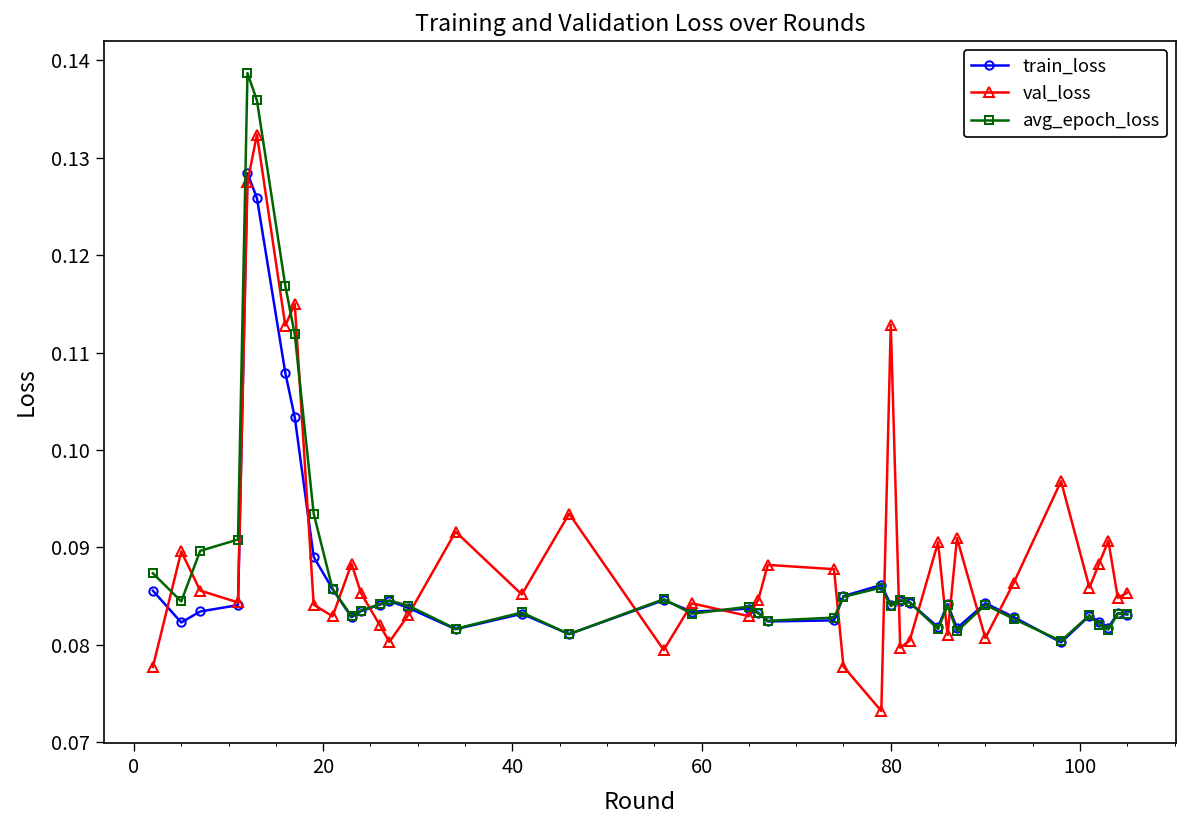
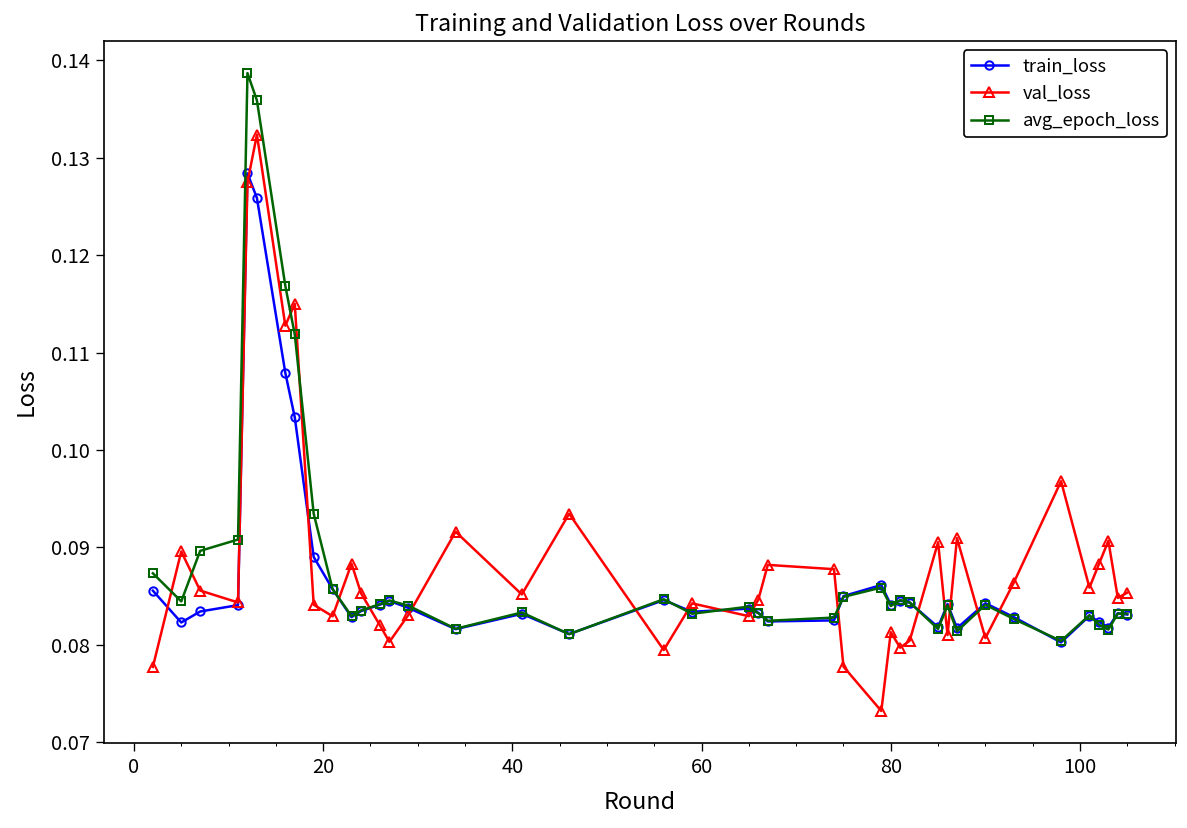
val_loss, 80: 0.113 -> 0.081
